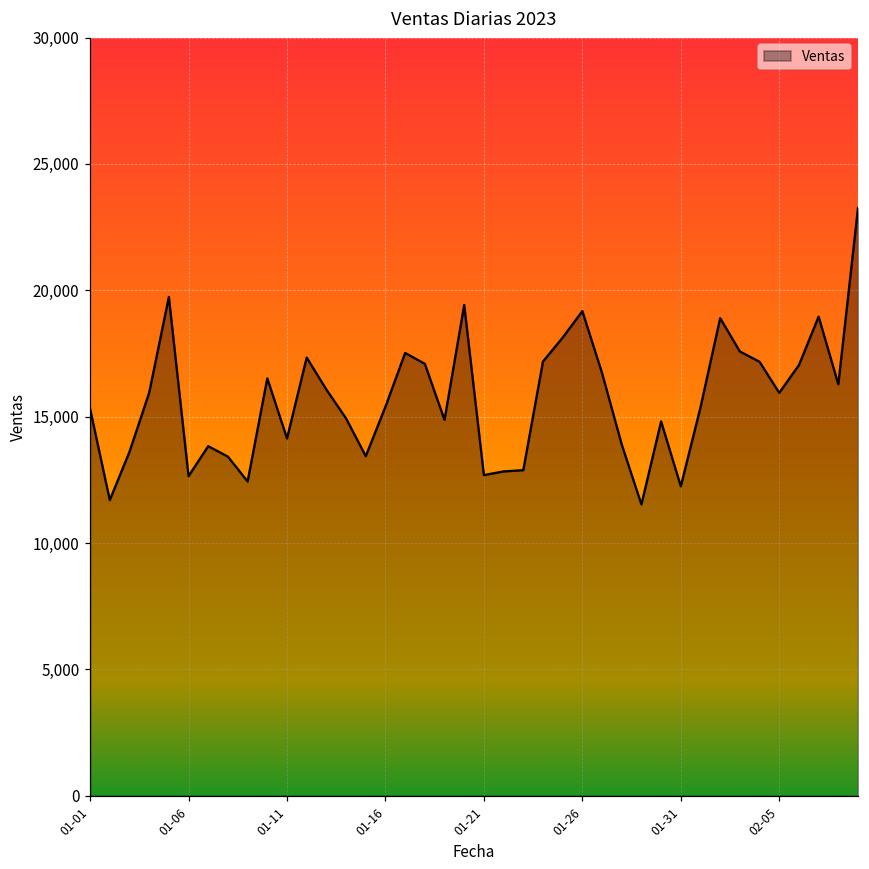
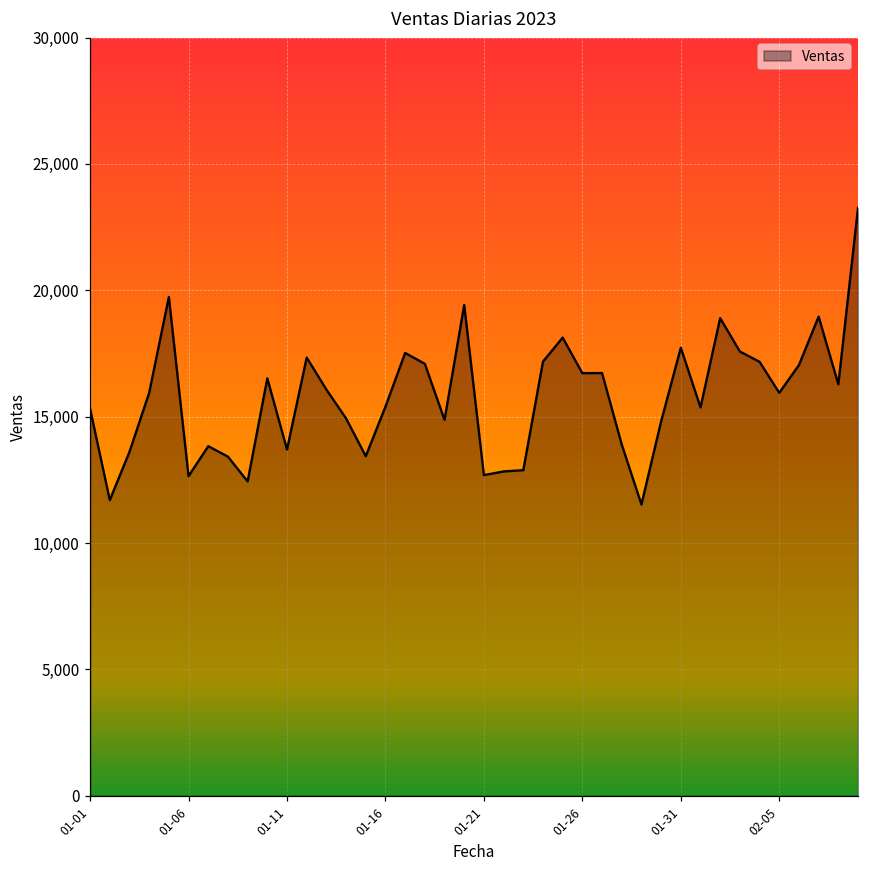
01-11: 14,100 -> 13,700
01-26: 19,200 -> 16,700
01-31: 12,200 -> 17,700
